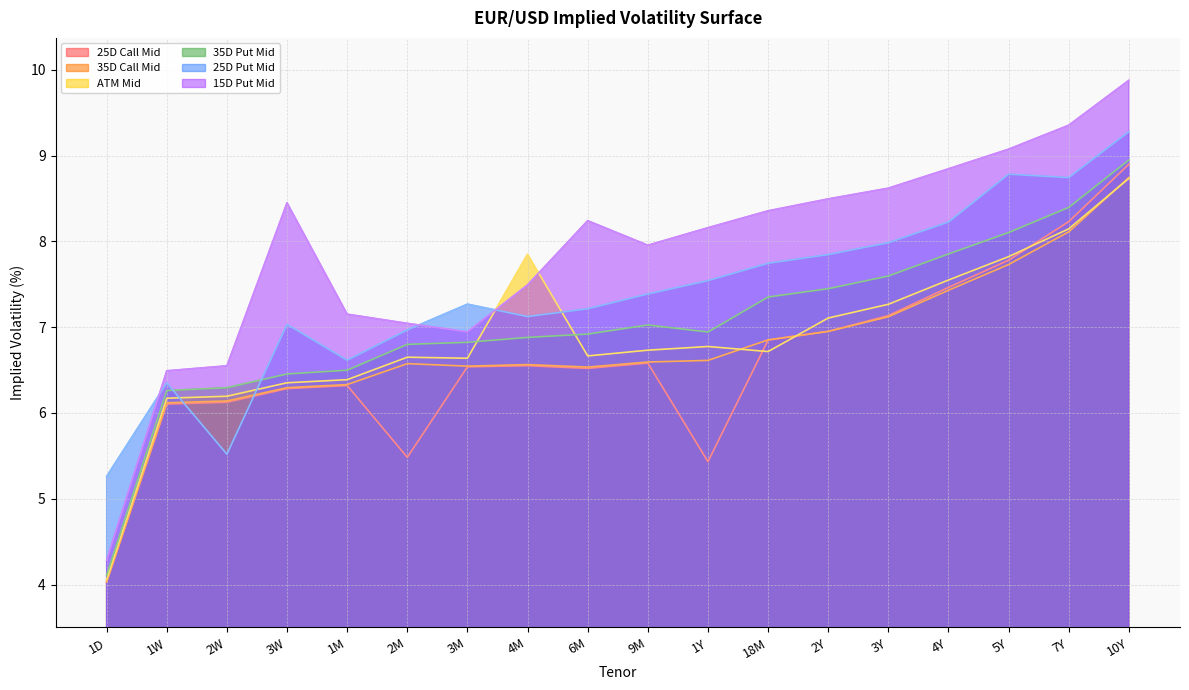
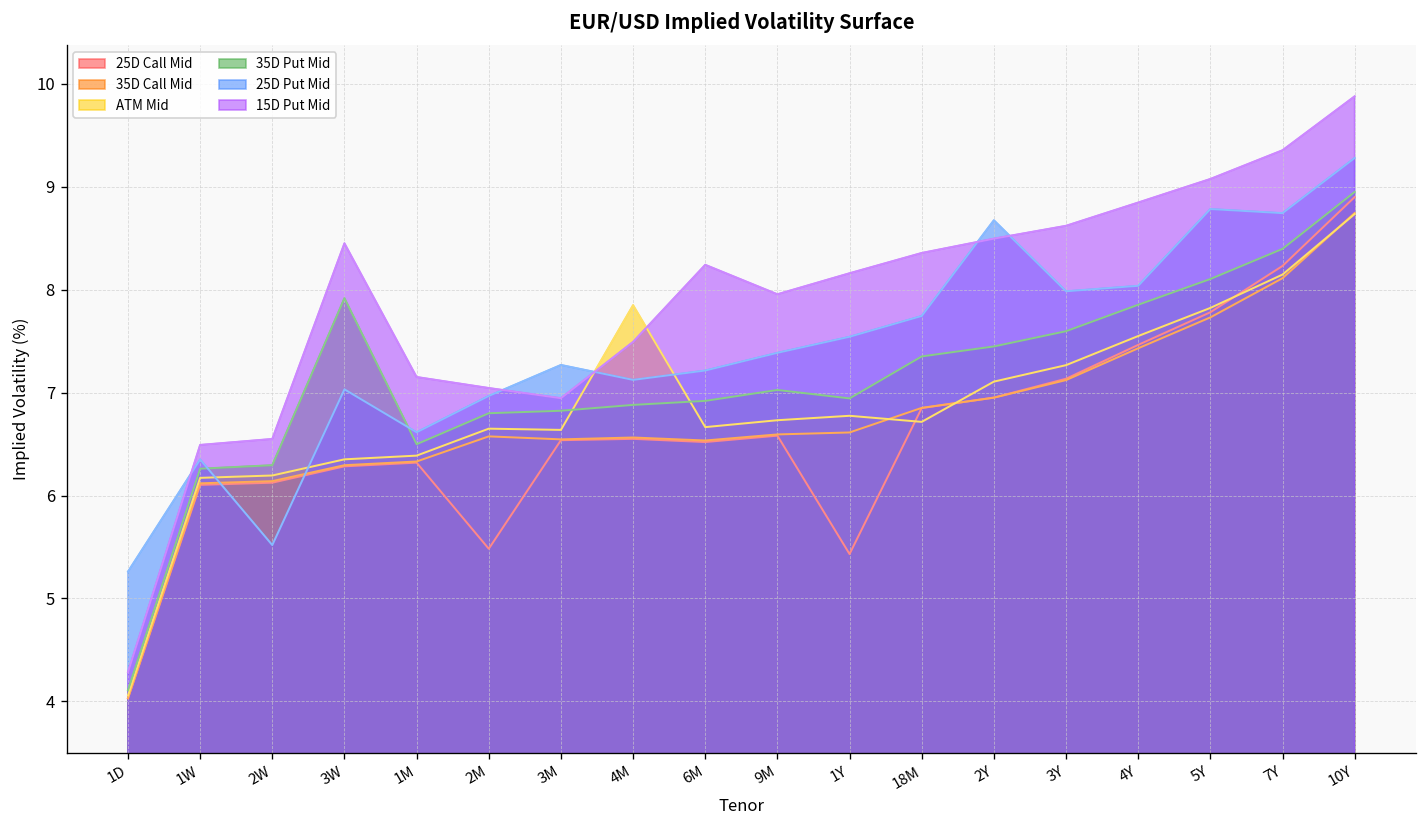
35D Put Mid, 3W: 6.5 -> 7.9
25D Put Mid, 2Y: 7.8 -> 8.7
25D Put Mid, 4Y: 8.2 -> 8.0
